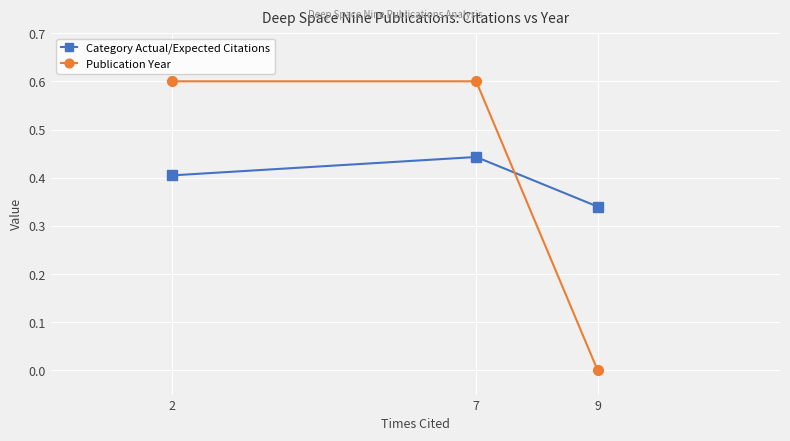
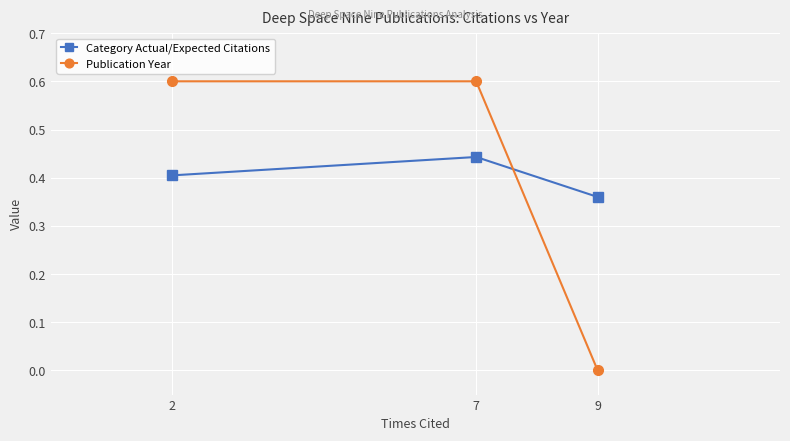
Category Actual/Expected Citations, 9: 0.34 -> 0.36
